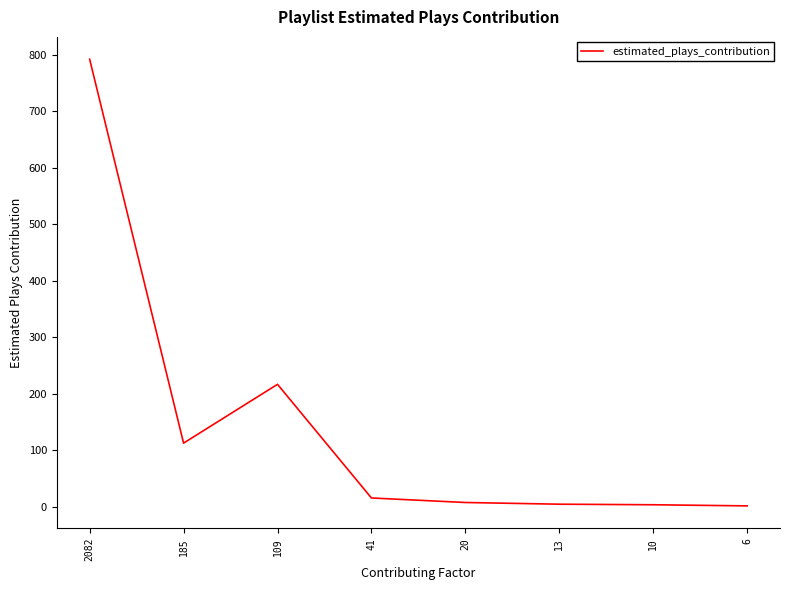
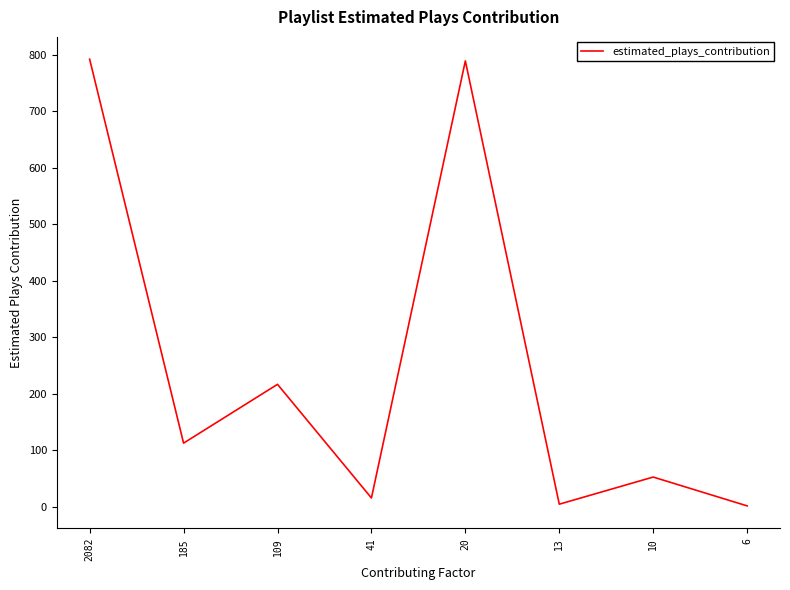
20: 10 -> 790
10: 0 -> 50
